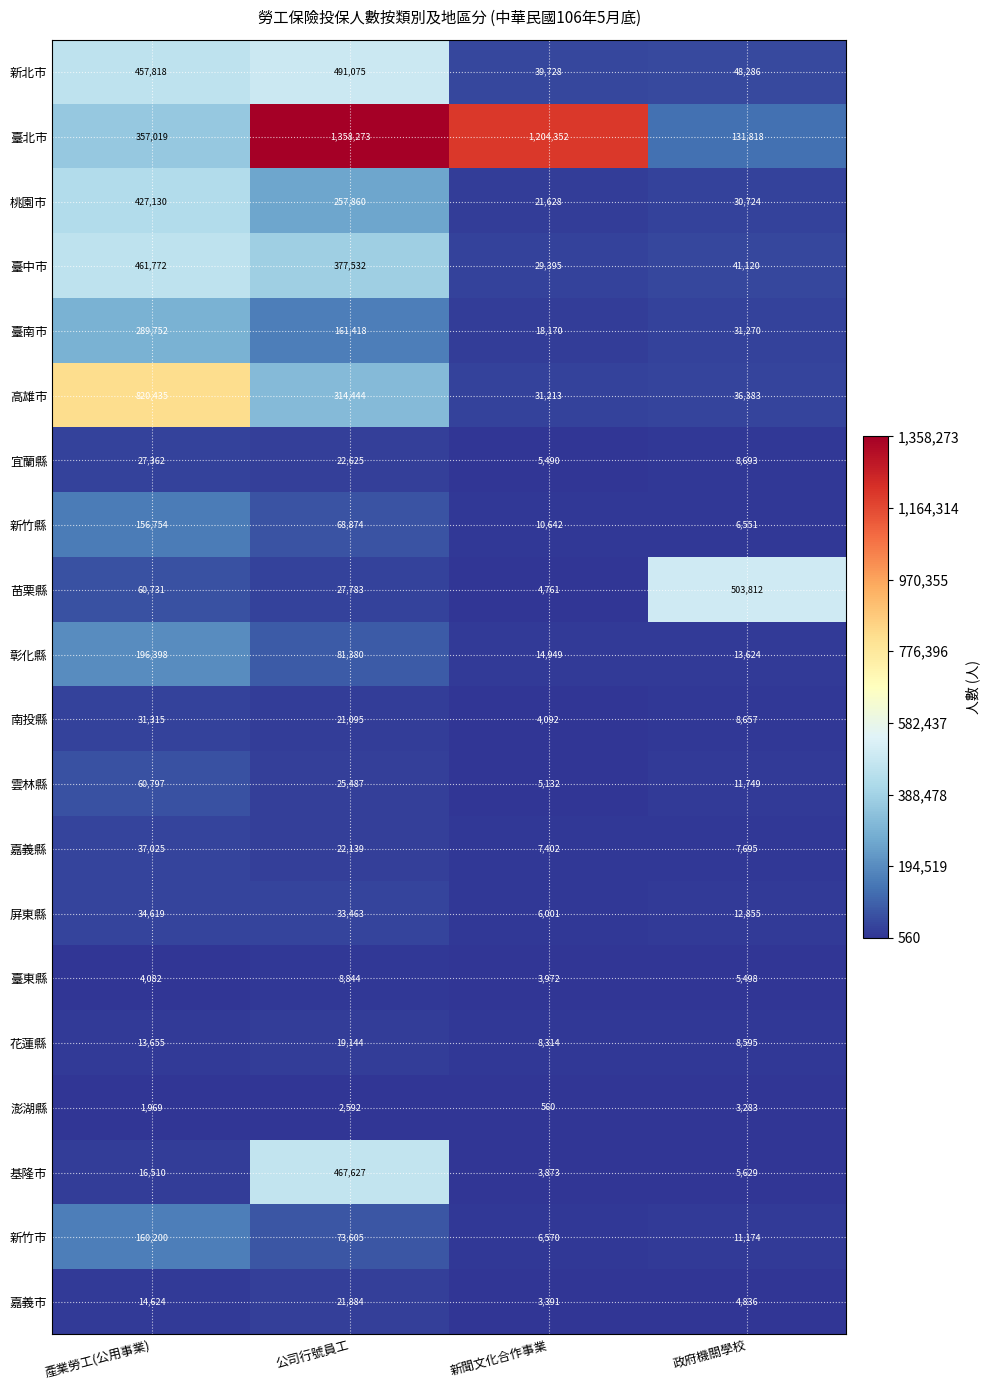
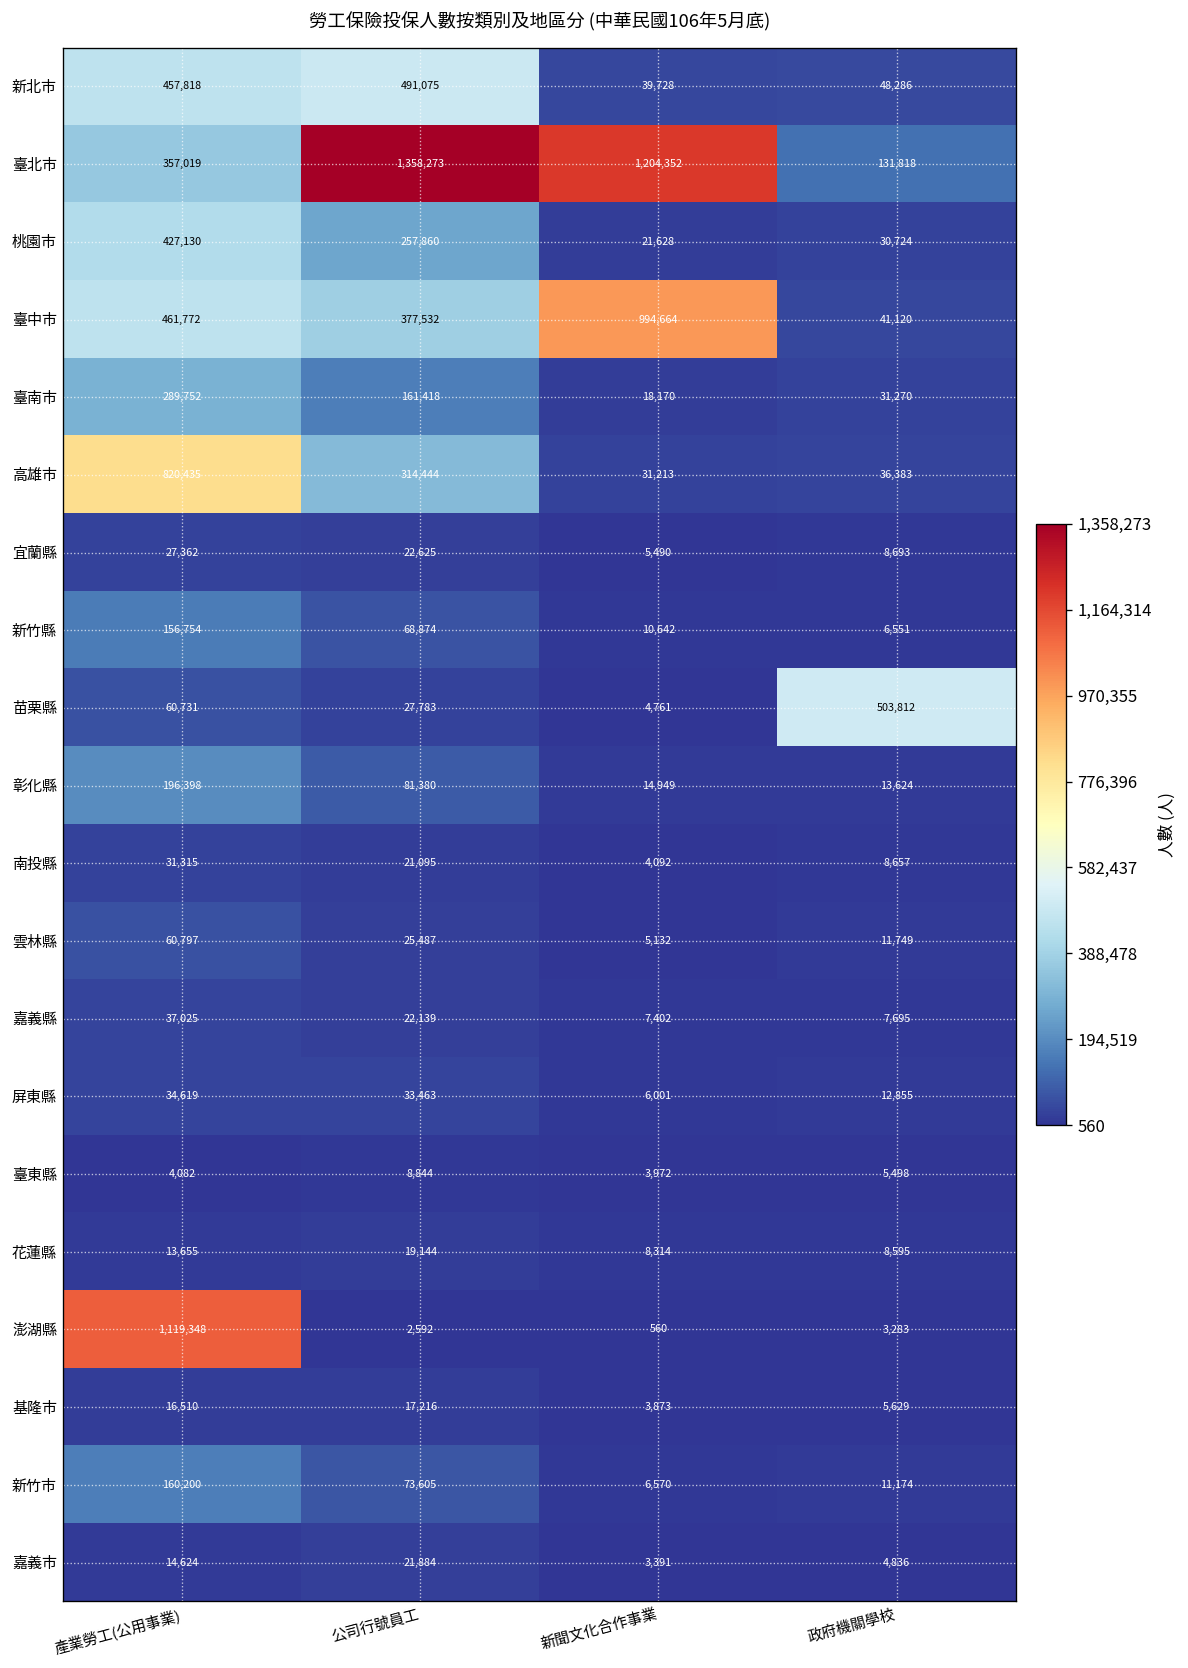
臺中市, 新聞文化合作事業: 29,395 -> 994,664
澎湖縣, 產業勞工(公用事業): 1,969 -> 1,119,348
基隆市, 公司行號員工: 467,627 -> 17,216
